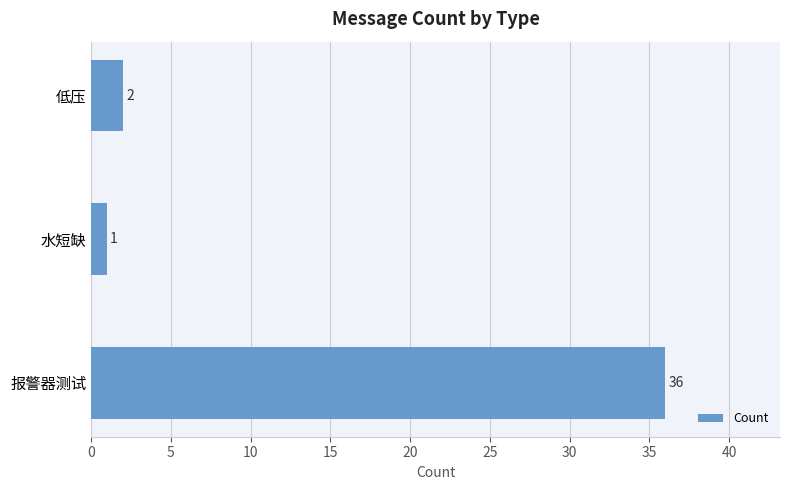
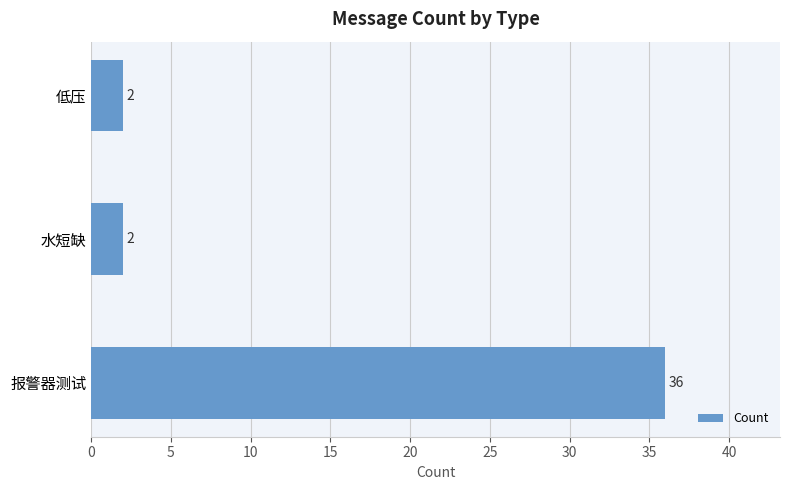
水短缺: 1 -> 2
